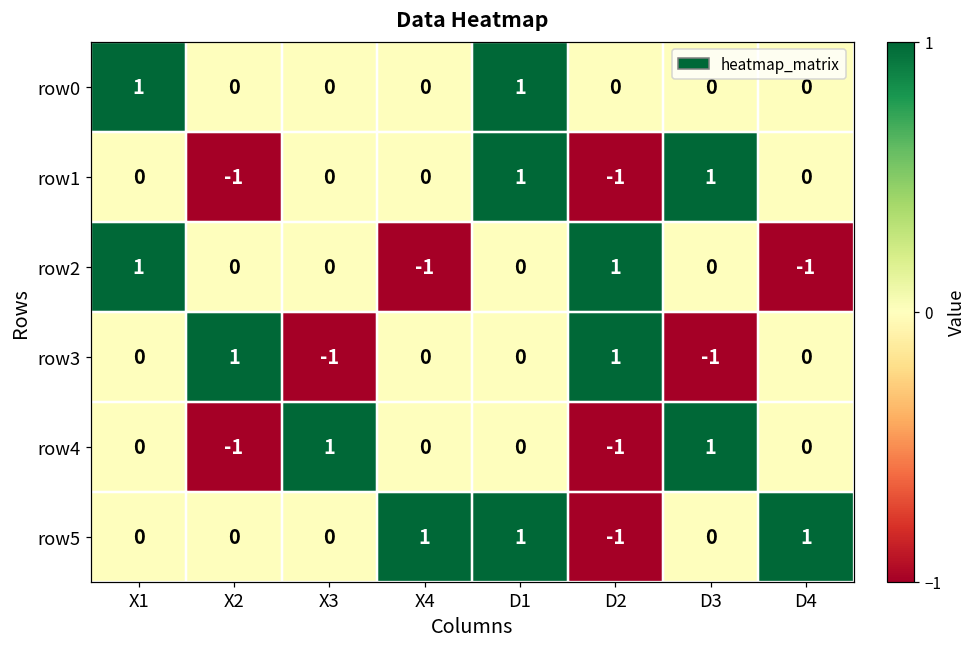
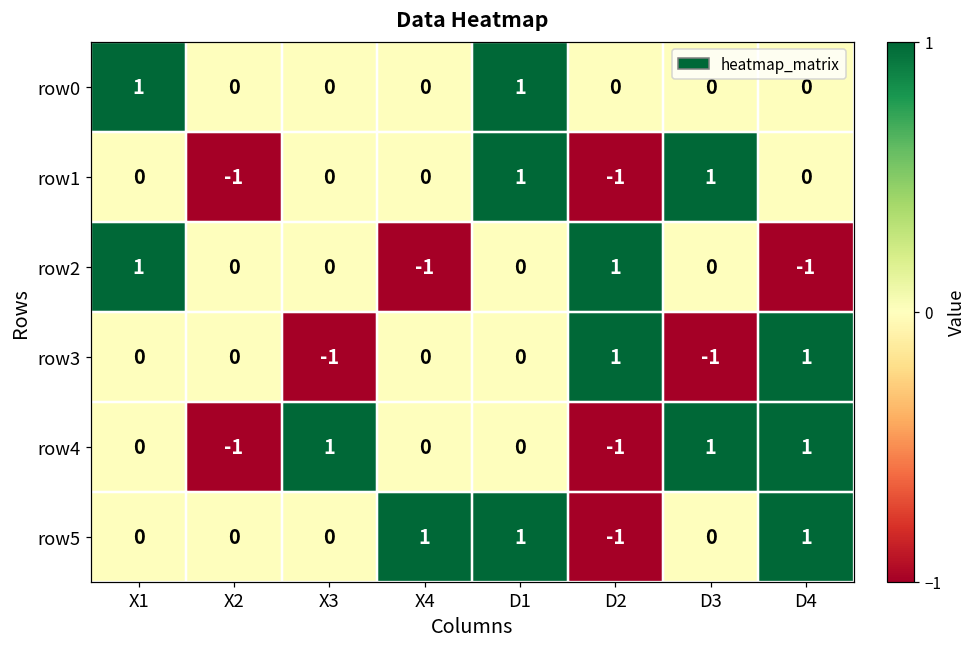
row3, X2: 1 -> 0
row3, D4: 0 -> 1
row4, D4: 0 -> 1
